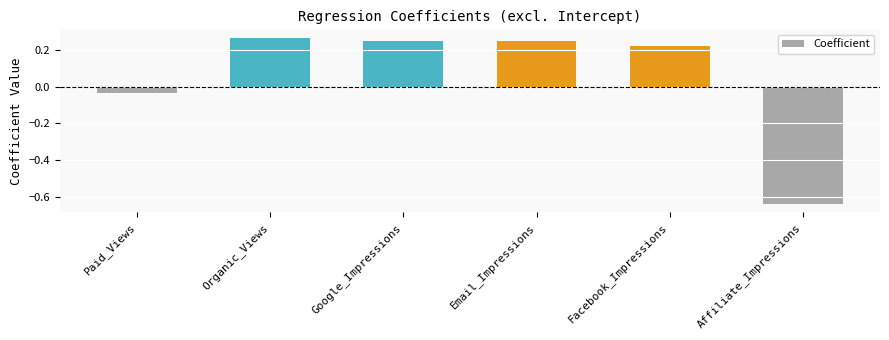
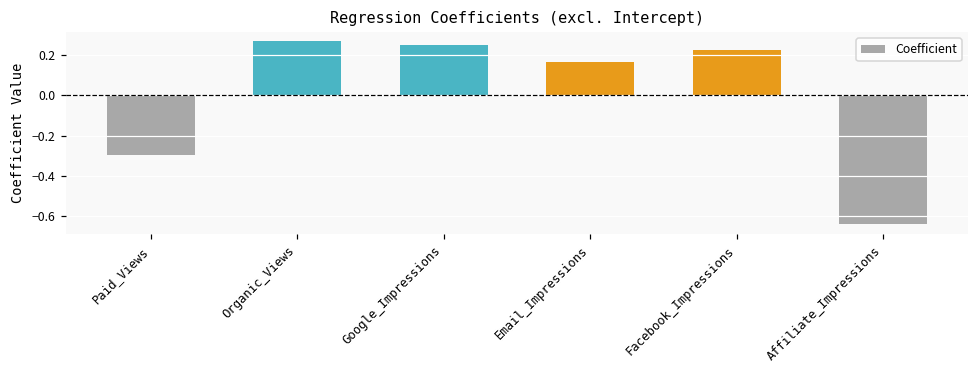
Paid_Views: -0.04 -> -0.30
Email_Impressions: 0.25 -> 0.16
